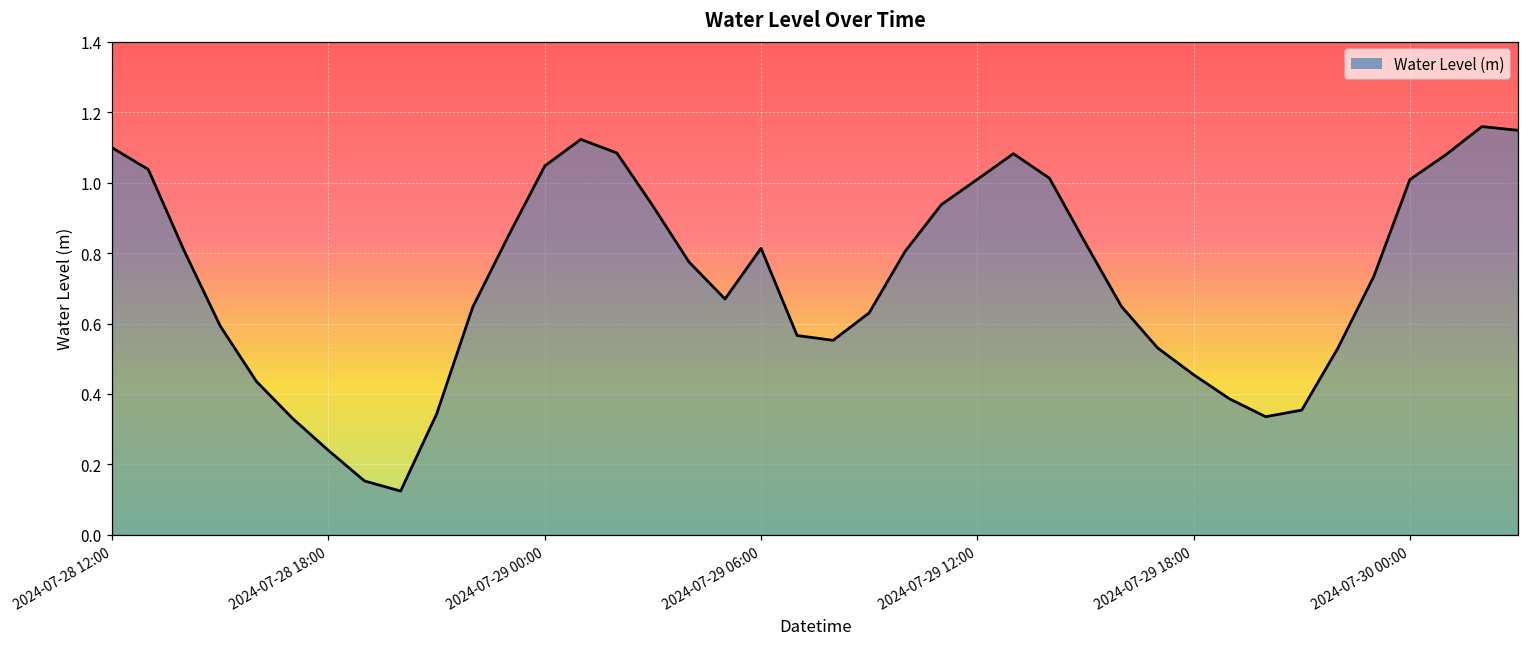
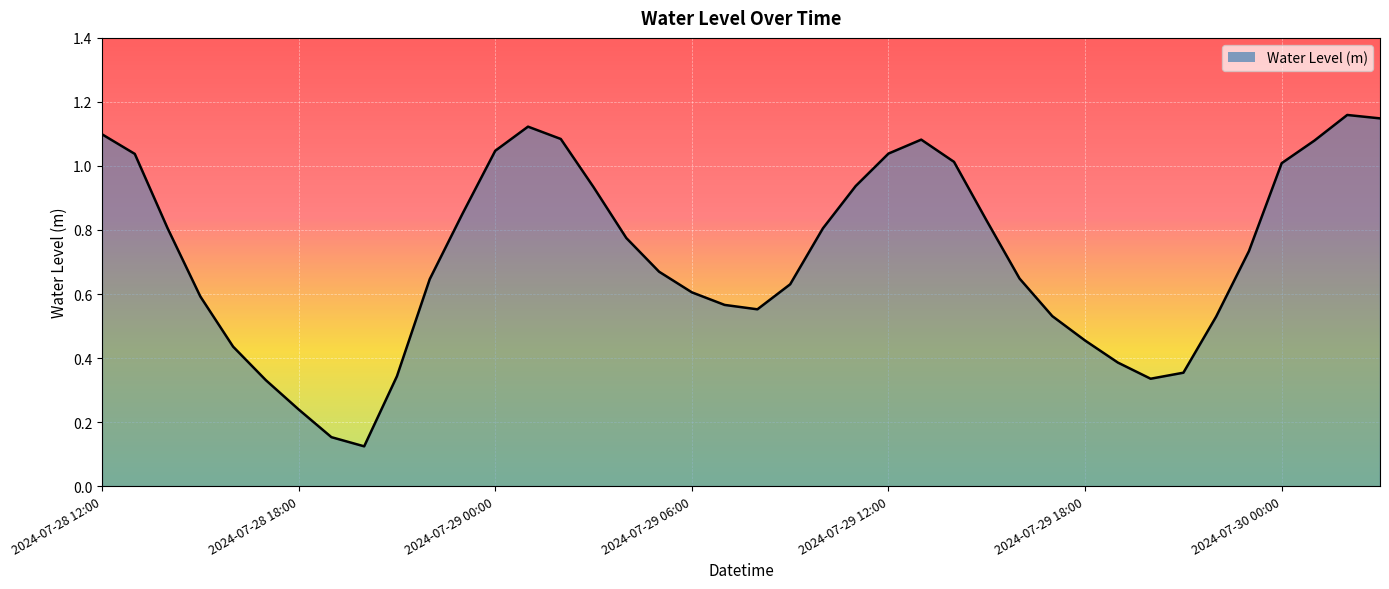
2024-07-29 06:00: 0.81 -> 0.61
2024-07-29 12:00: 1.01 -> 1.04
